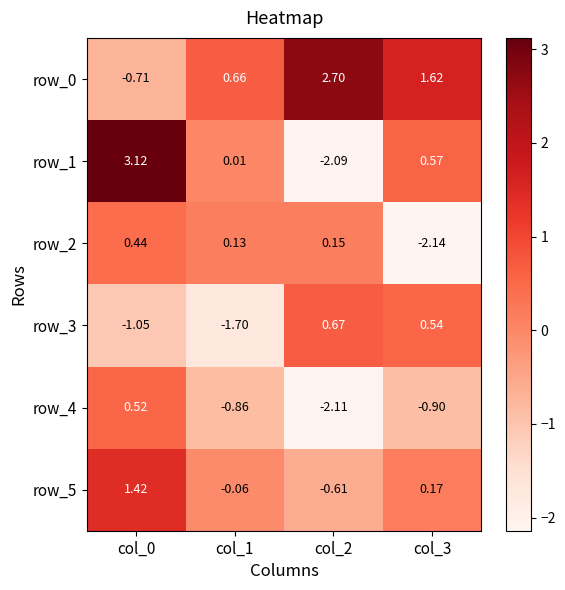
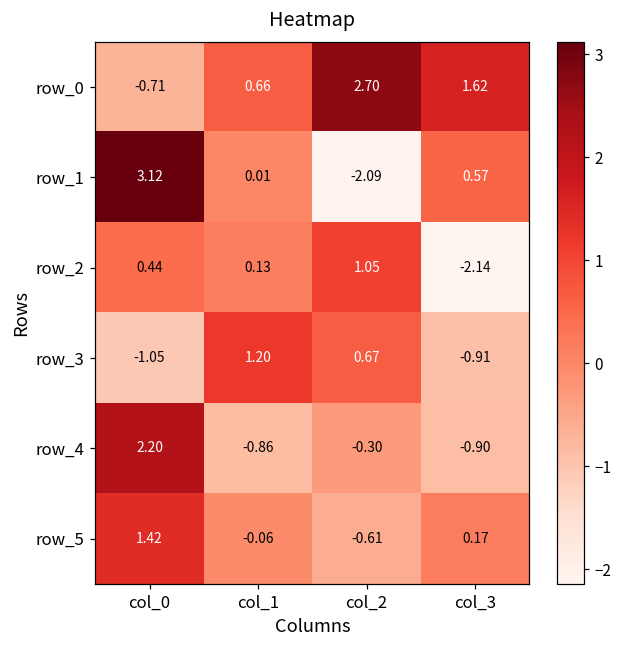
row_2, col_2: 0.15 -> 1.05
row_3, col_1: -1.70 -> 1.20
row_3, col_3: 0.54 -> -0.91
row_4, col_0: 0.52 -> 2.20
row_4, col_2: -2.11 -> -0.30
